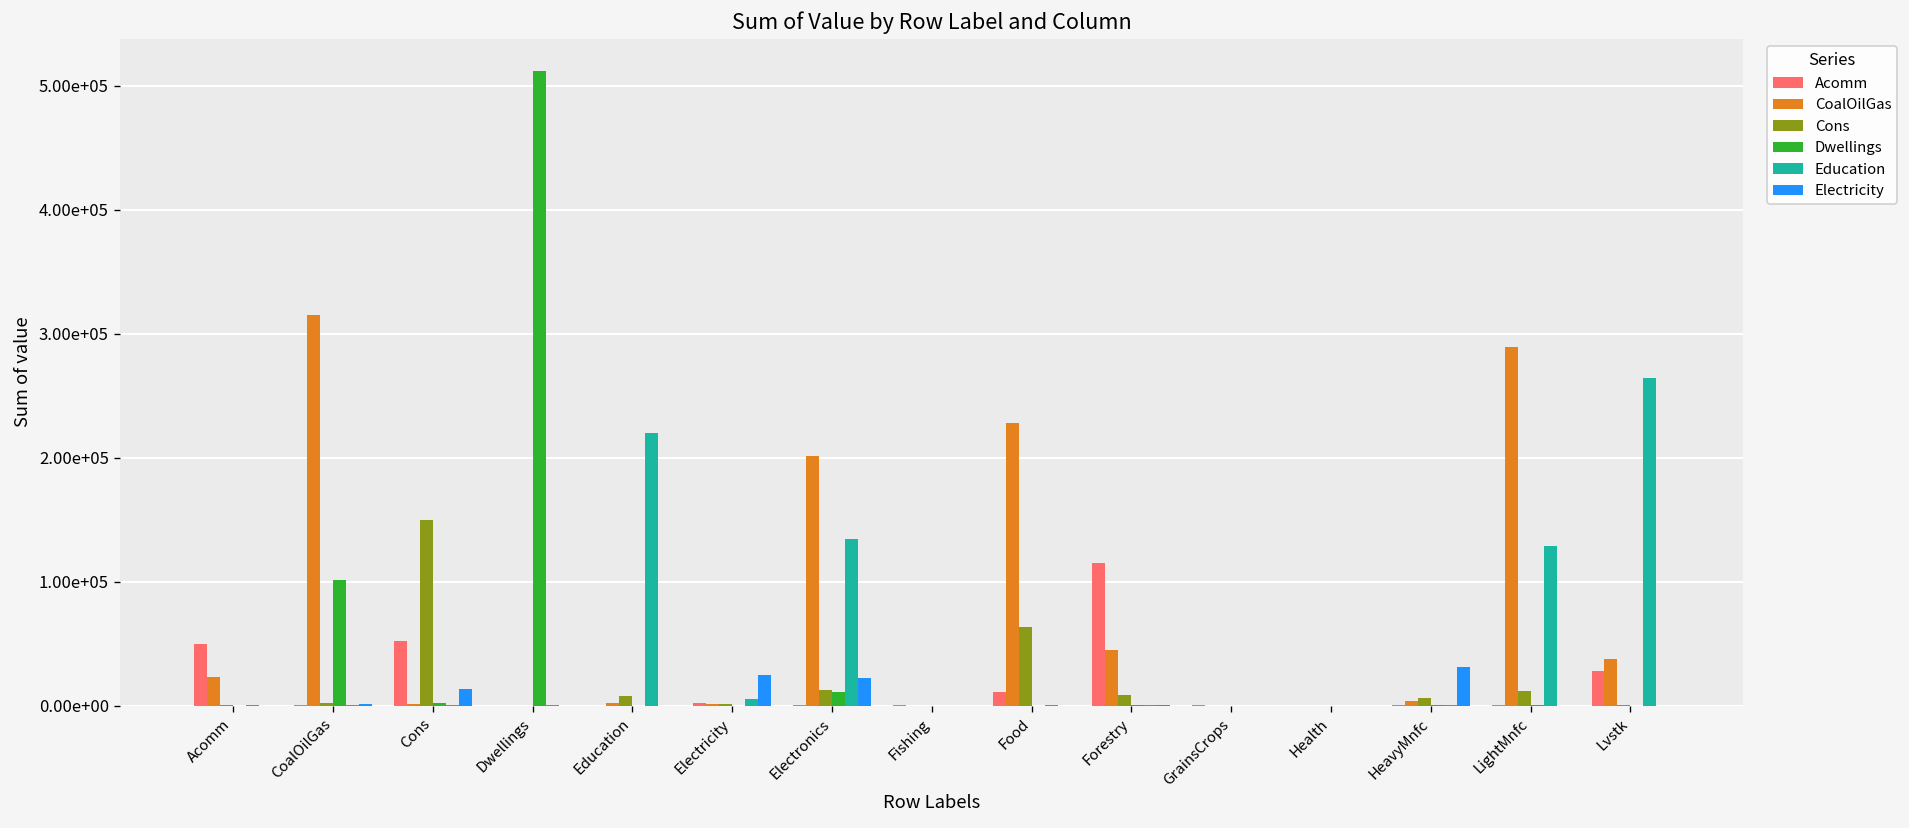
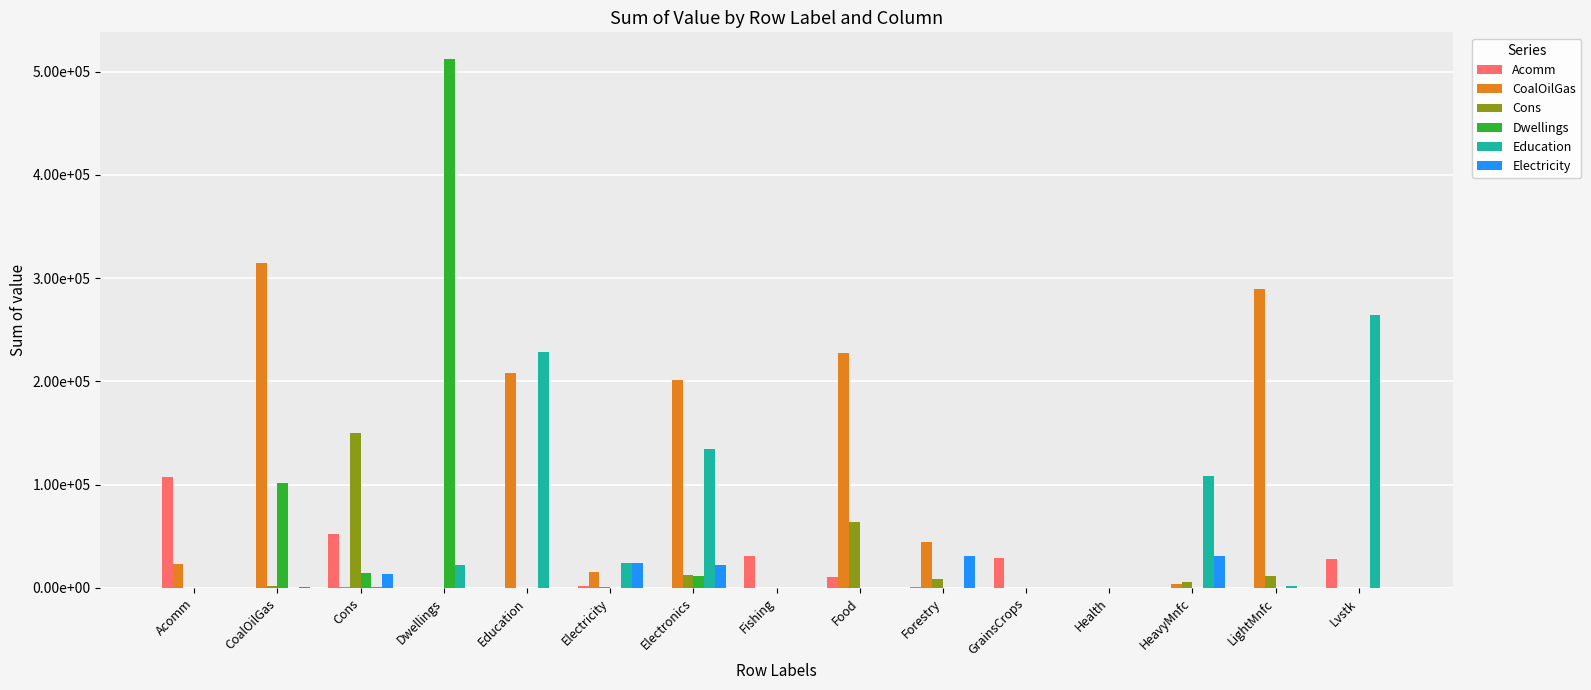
Acomm, Acomm: 50000 -> 107000
Dwellings, Cons: 2000 -> 14000
Education, Dwellings: 0 -> 22000
CoalOilGas, Education: 2000 -> 208000
Cons, Education: 8000 -> 0
Education, Education: 220000 -> 228000
CoalOilGas, Electricity: 1000 -> 15000
Education, Electricity: 5000 -> 24000
Acomm, Fishing: 1000 -> 31000
Acomm, Forestry: 115000 -> 1000
Electricity, Forestry: 0 -> 31000
Acomm, GrainsCrops: 0 -> 29000
Education, HeavyMnfc: 1000 -> 108000
Education, LightMnfc: 129000 -> 2000
CoalOilGas, Lvstk: 37000 -> 0
